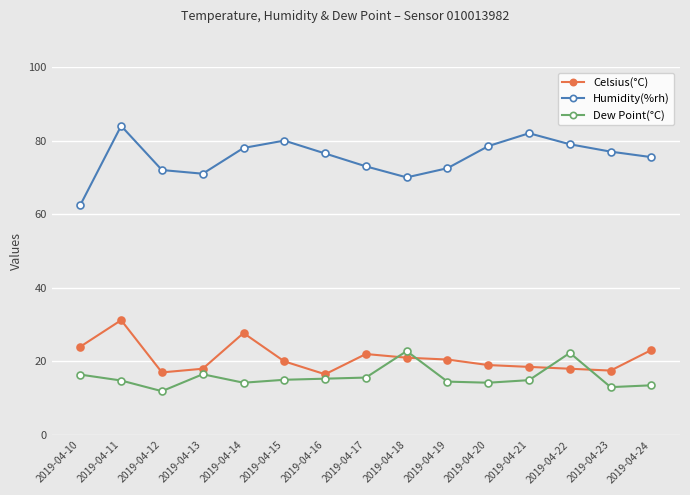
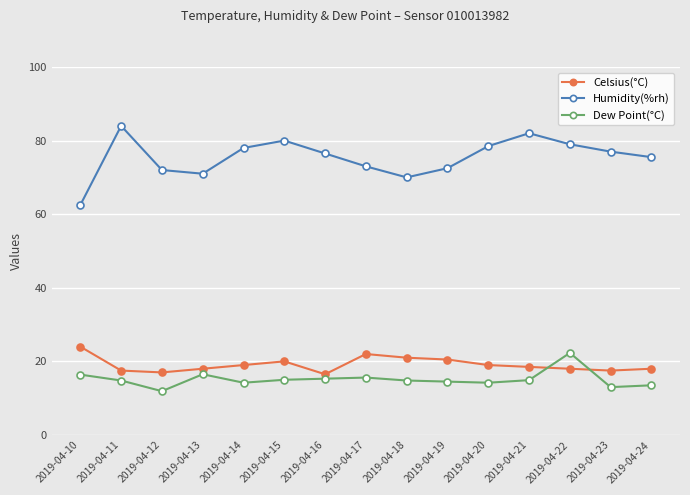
Celsius(°C), 2019-04-11: 31 -> 18
Celsius(°C), 2019-04-14: 28 -> 19
Dew Point(°C), 2019-04-18: 23 -> 15
Celsius(°C), 2019-04-24: 23 -> 18
